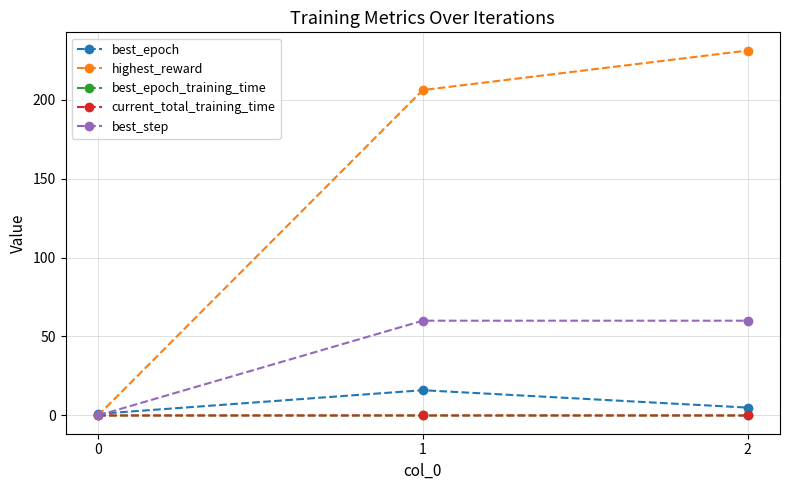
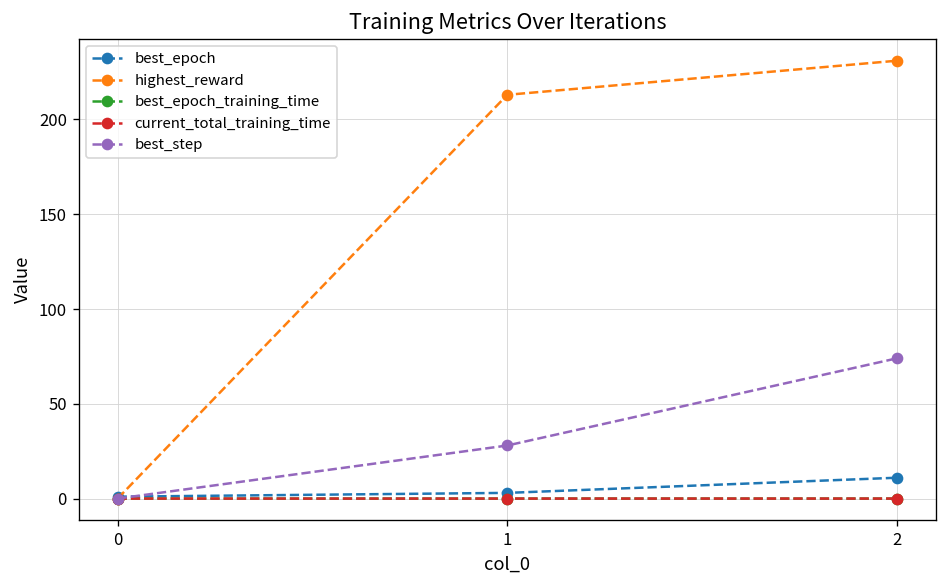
best_epoch, 1: 16 -> 3
highest_reward, 1: 206 -> 213
best_step, 1: 60 -> 28
best_epoch, 2: 5 -> 11
best_step, 2: 60 -> 74
